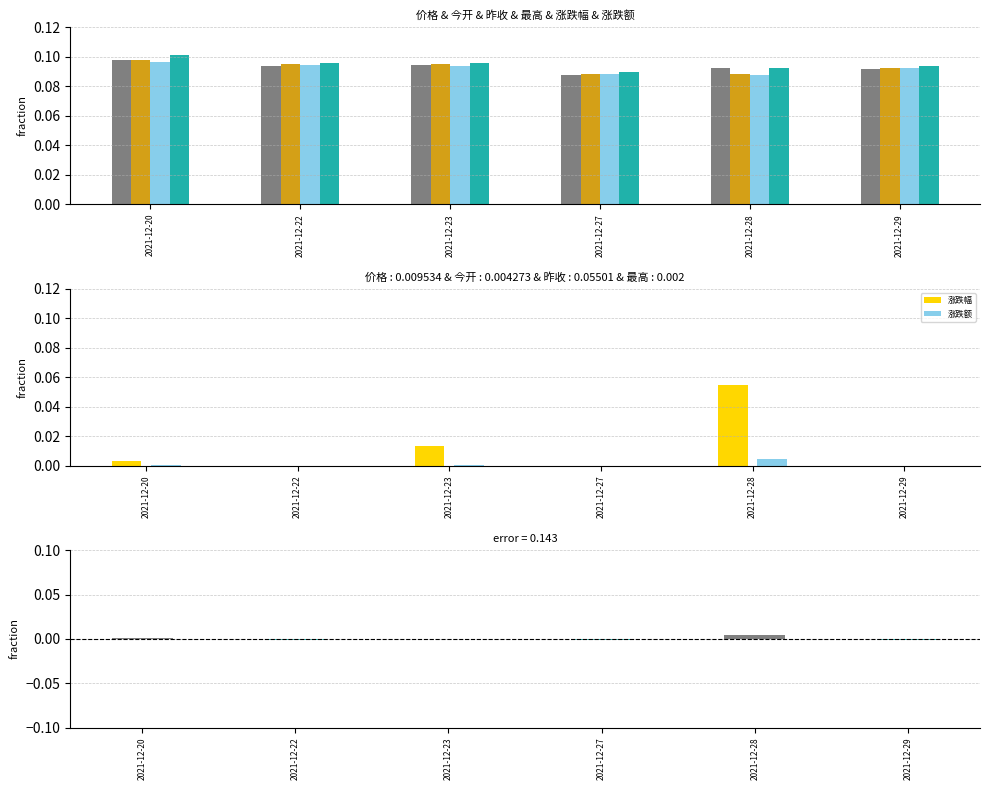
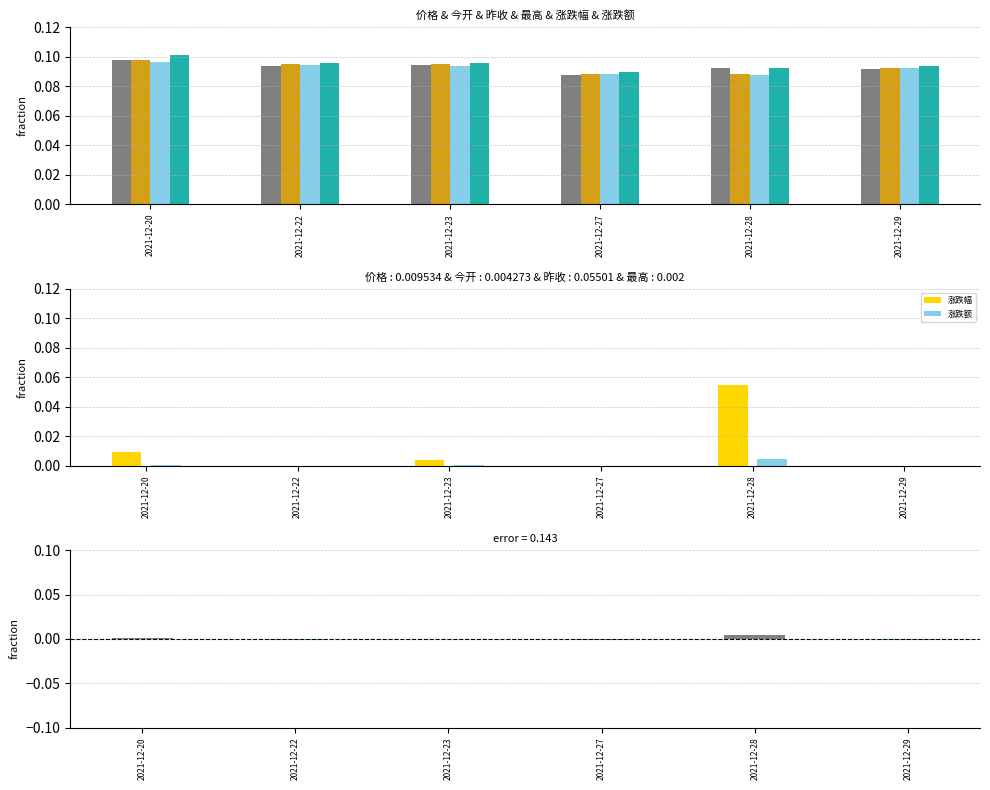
价格 : 0.009534 & 今开 : 0.004273 & 昨收 : 0.05501 & 最高 : 0.002, 涨跌幅, 2021-12-20: 0.004 -> 0.010
价格 : 0.009534 & 今开 : 0.004273 & 昨收 : 0.05501 & 最高 : 0.002, 涨跌幅, 2021-12-23: 0.013 -> 0.004
